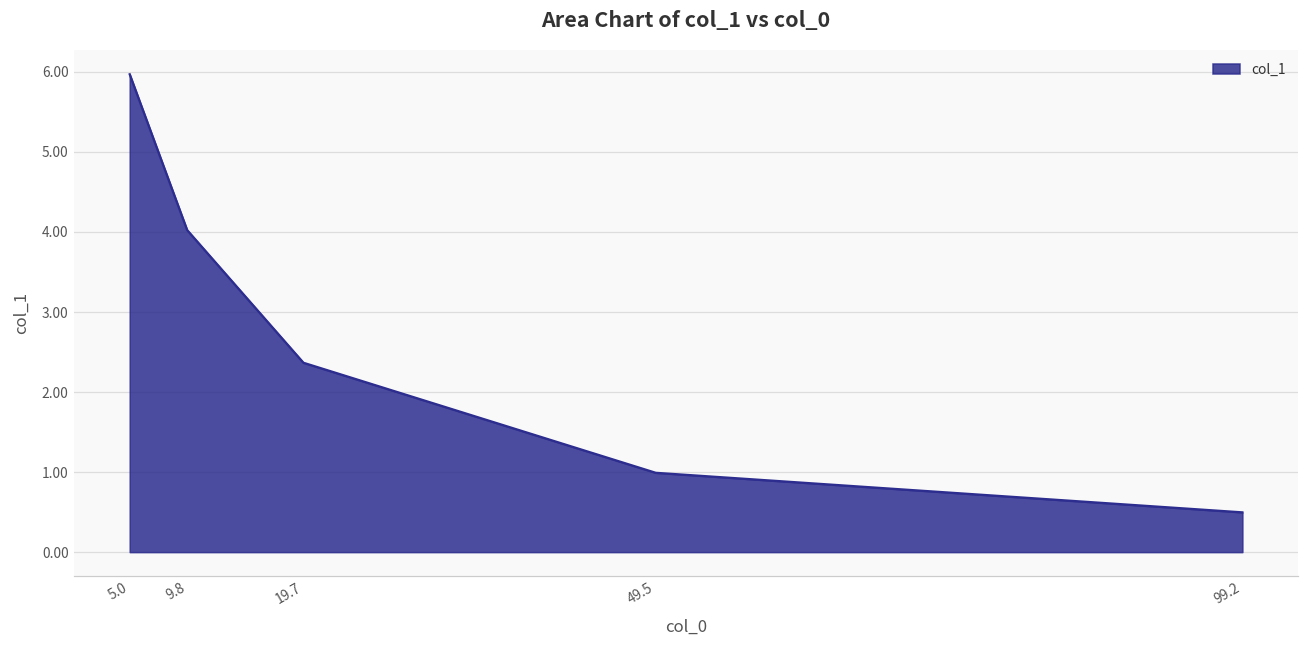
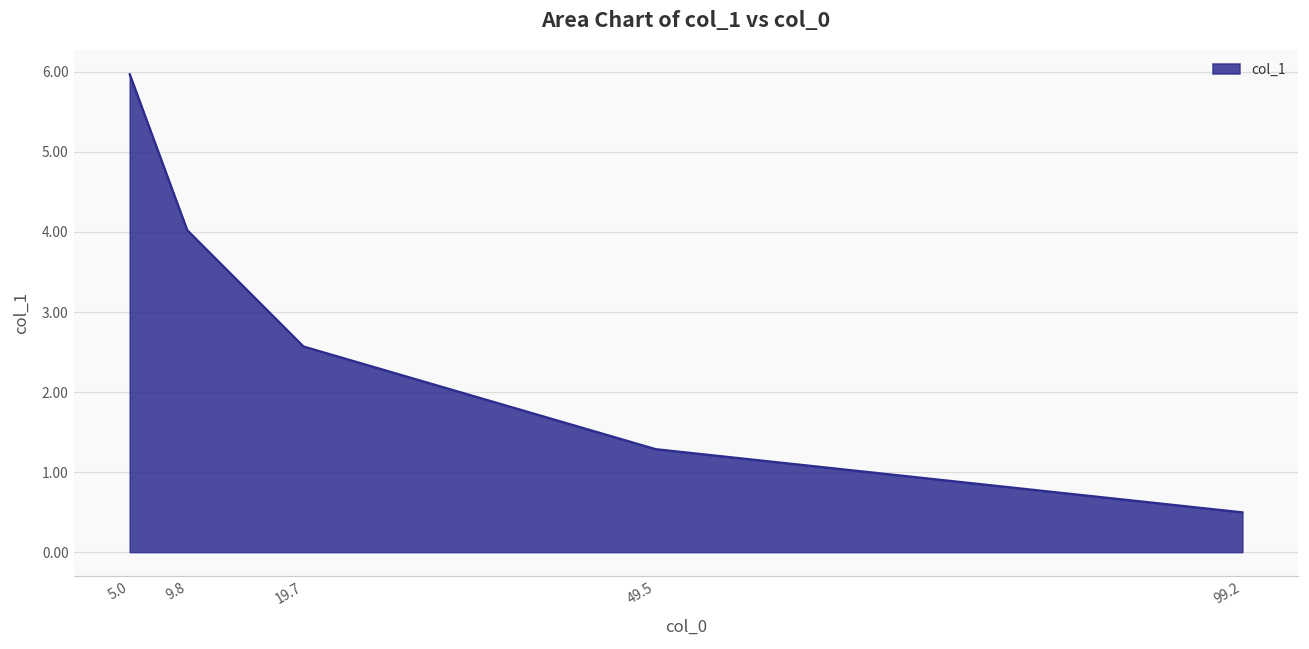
19.7: 2.4 -> 2.6
49.5: 1.0 -> 1.3
